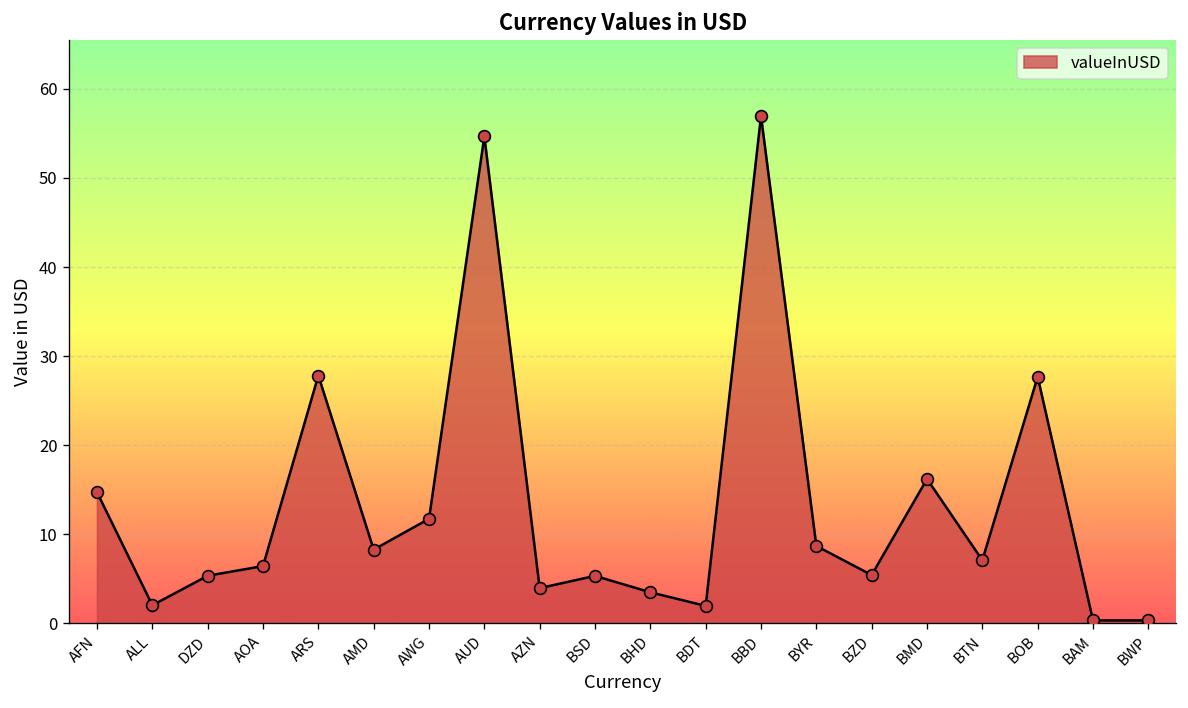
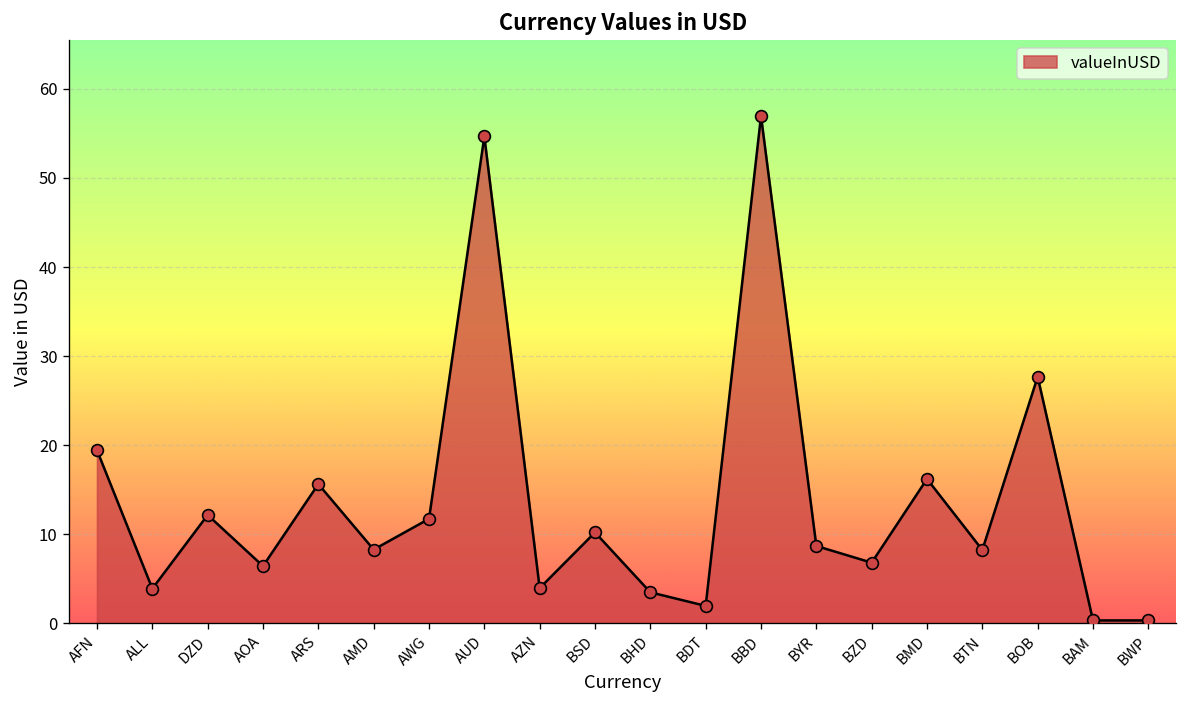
AFN: 15 -> 19
ALL: 2 -> 4
DZD: 5 -> 12
ARS: 28 -> 16
BSD: 5 -> 10
BZD: 5 -> 7
BTN: 7 -> 8
